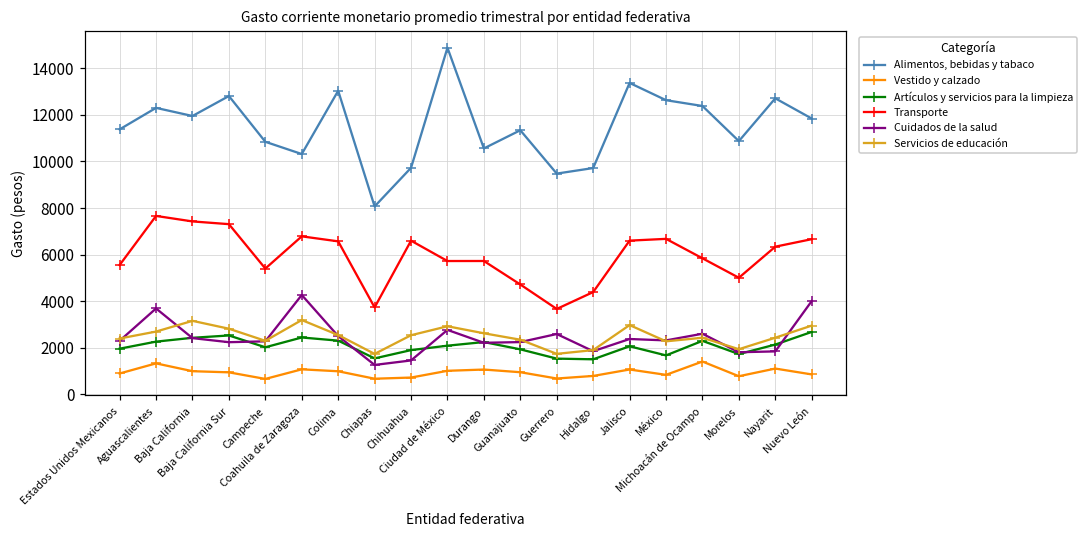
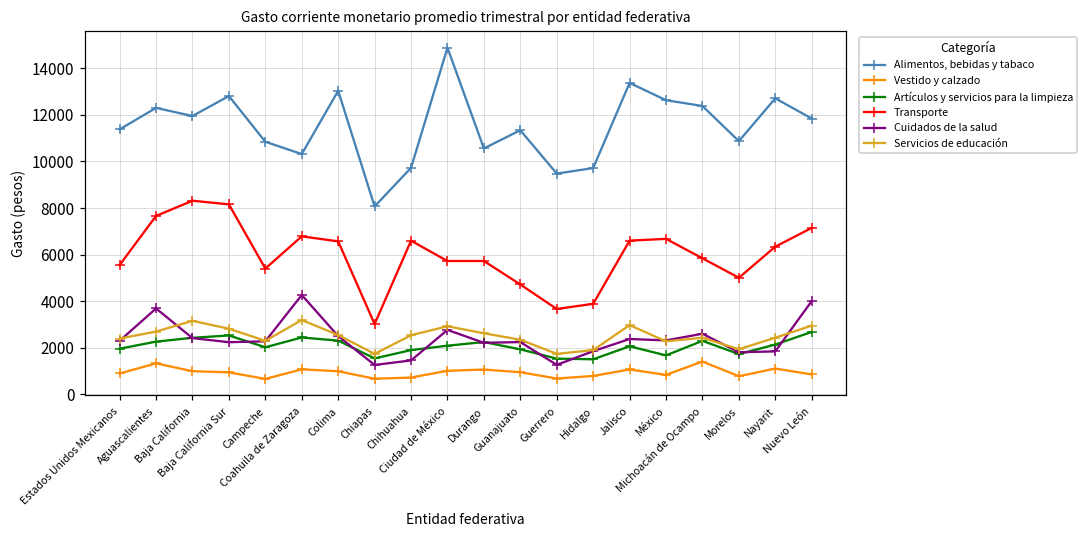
Transporte, Baja California: 7400 -> 8300
Transporte, Baja California Sur: 7300 -> 8200
Transporte, Chiapas: 3700 -> 3000
Cuidados de la salud, Guerrero: 2600 -> 1300
Transporte, Hidalgo: 4400 -> 3900
Transporte, Nuevo León: 6700 -> 7100
